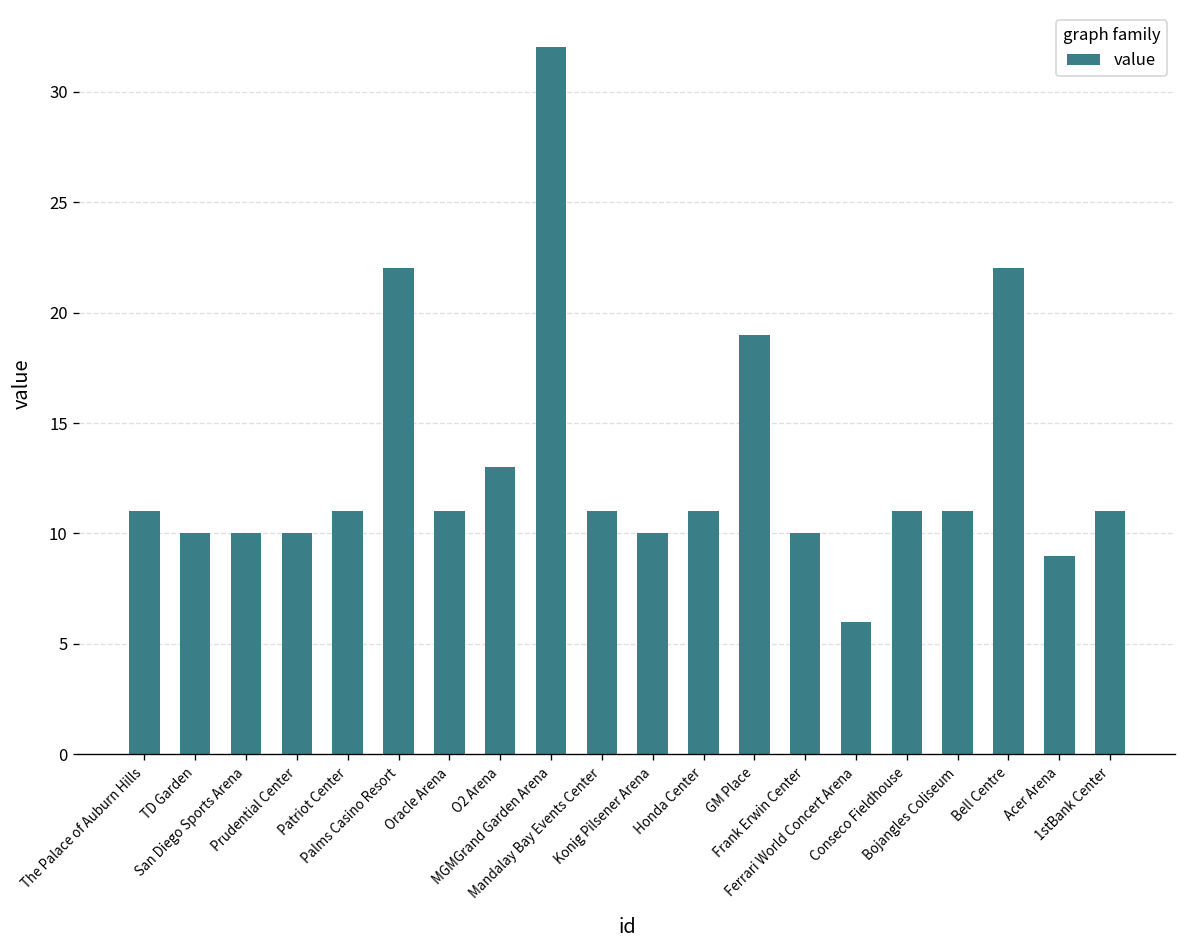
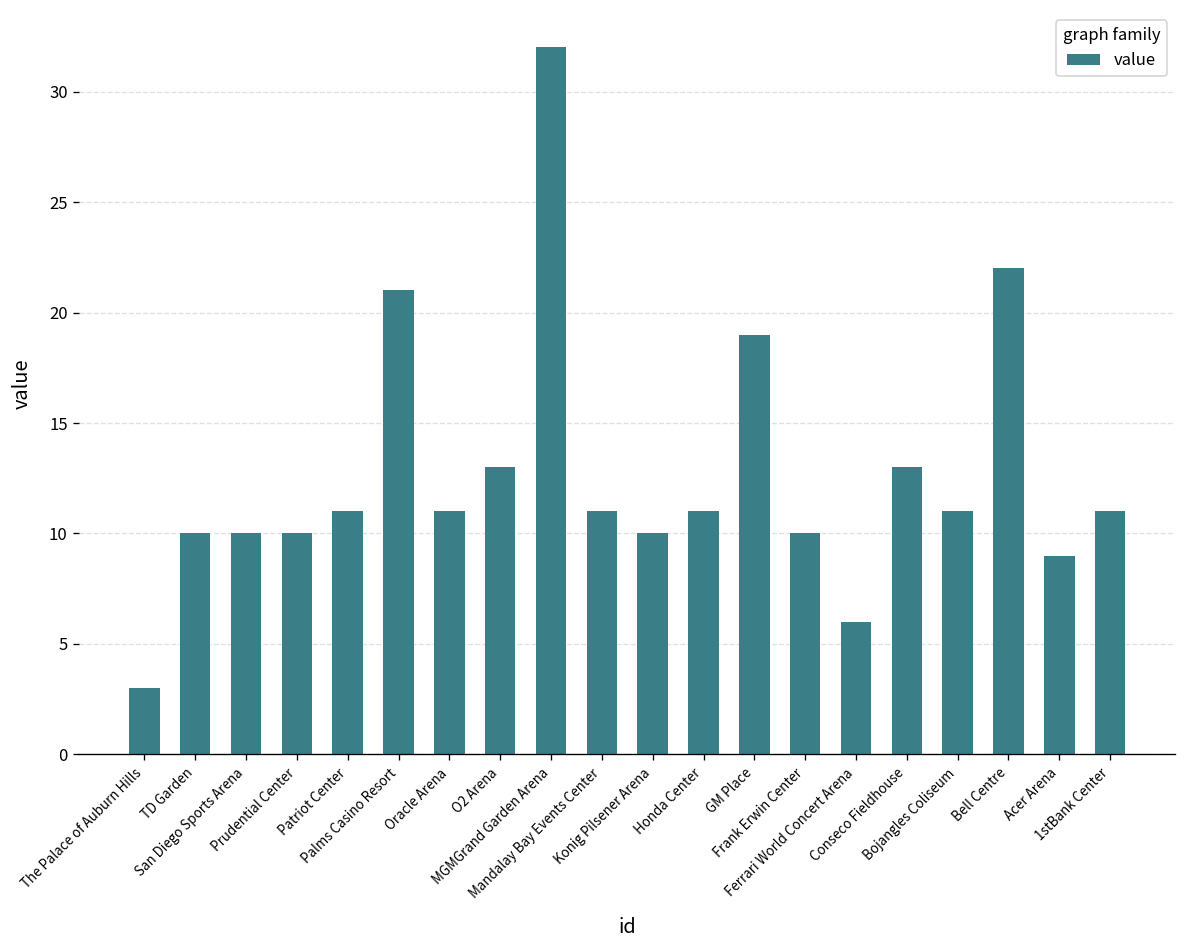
The Palace of Auburn Hills: 11 -> 3
Palms Casino Resort: 22 -> 21
Conseco Fieldhouse: 11 -> 13
